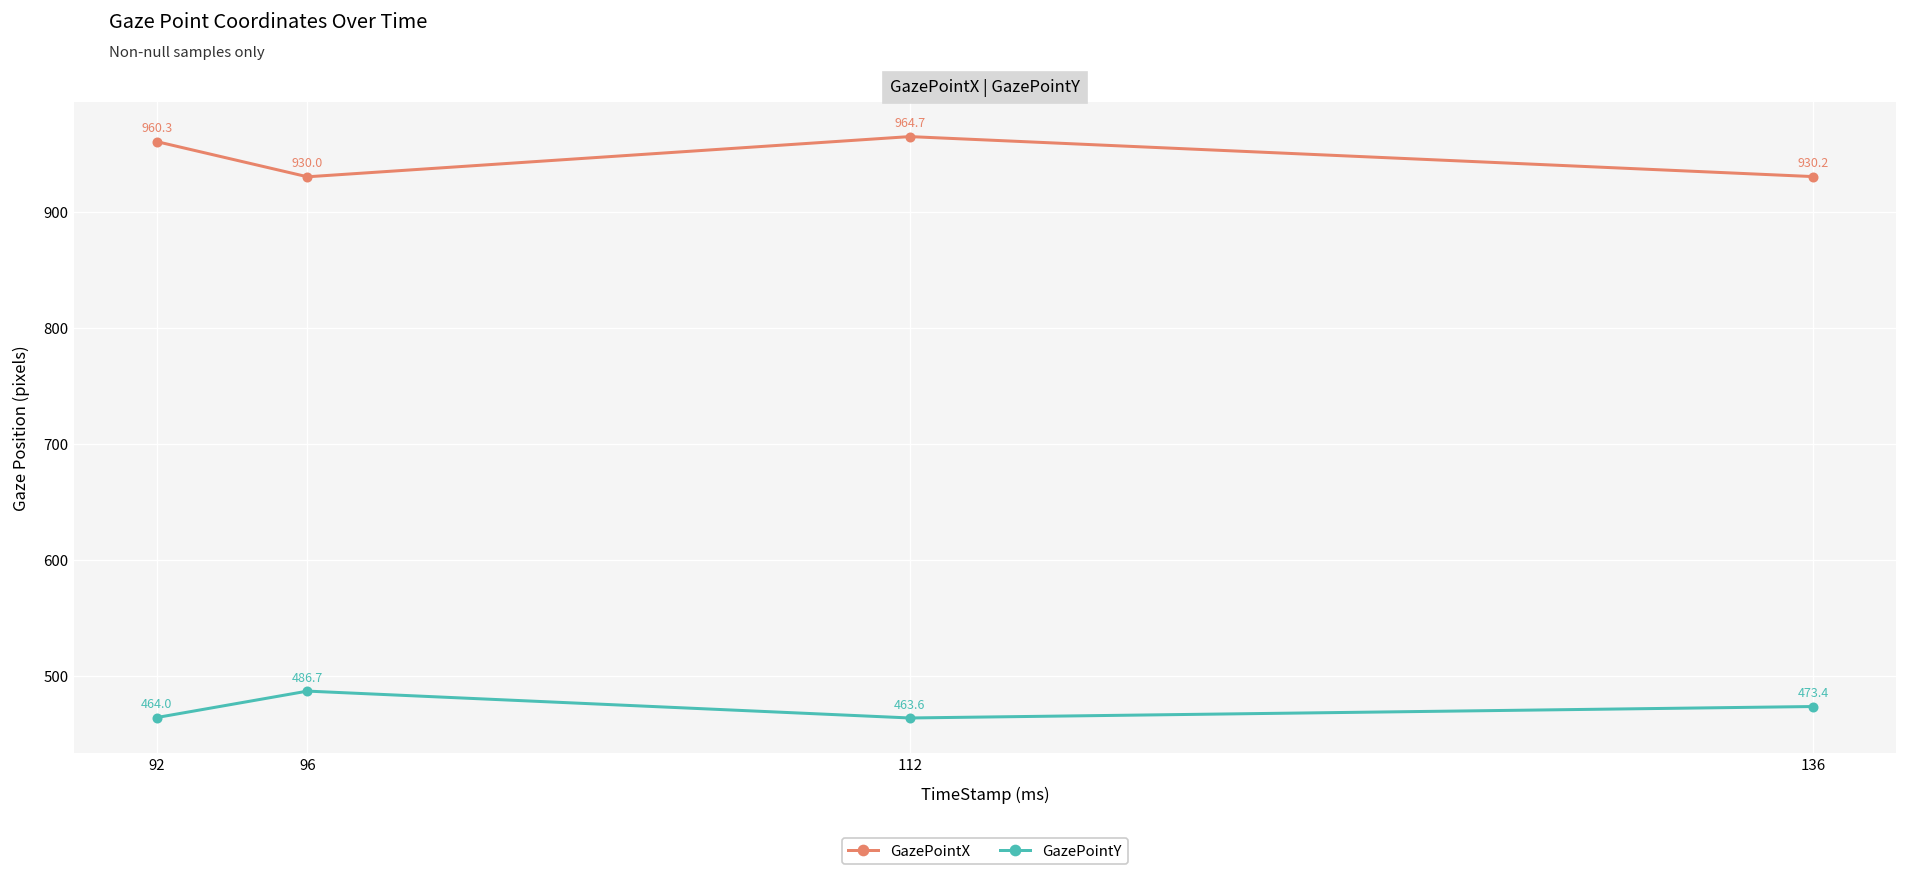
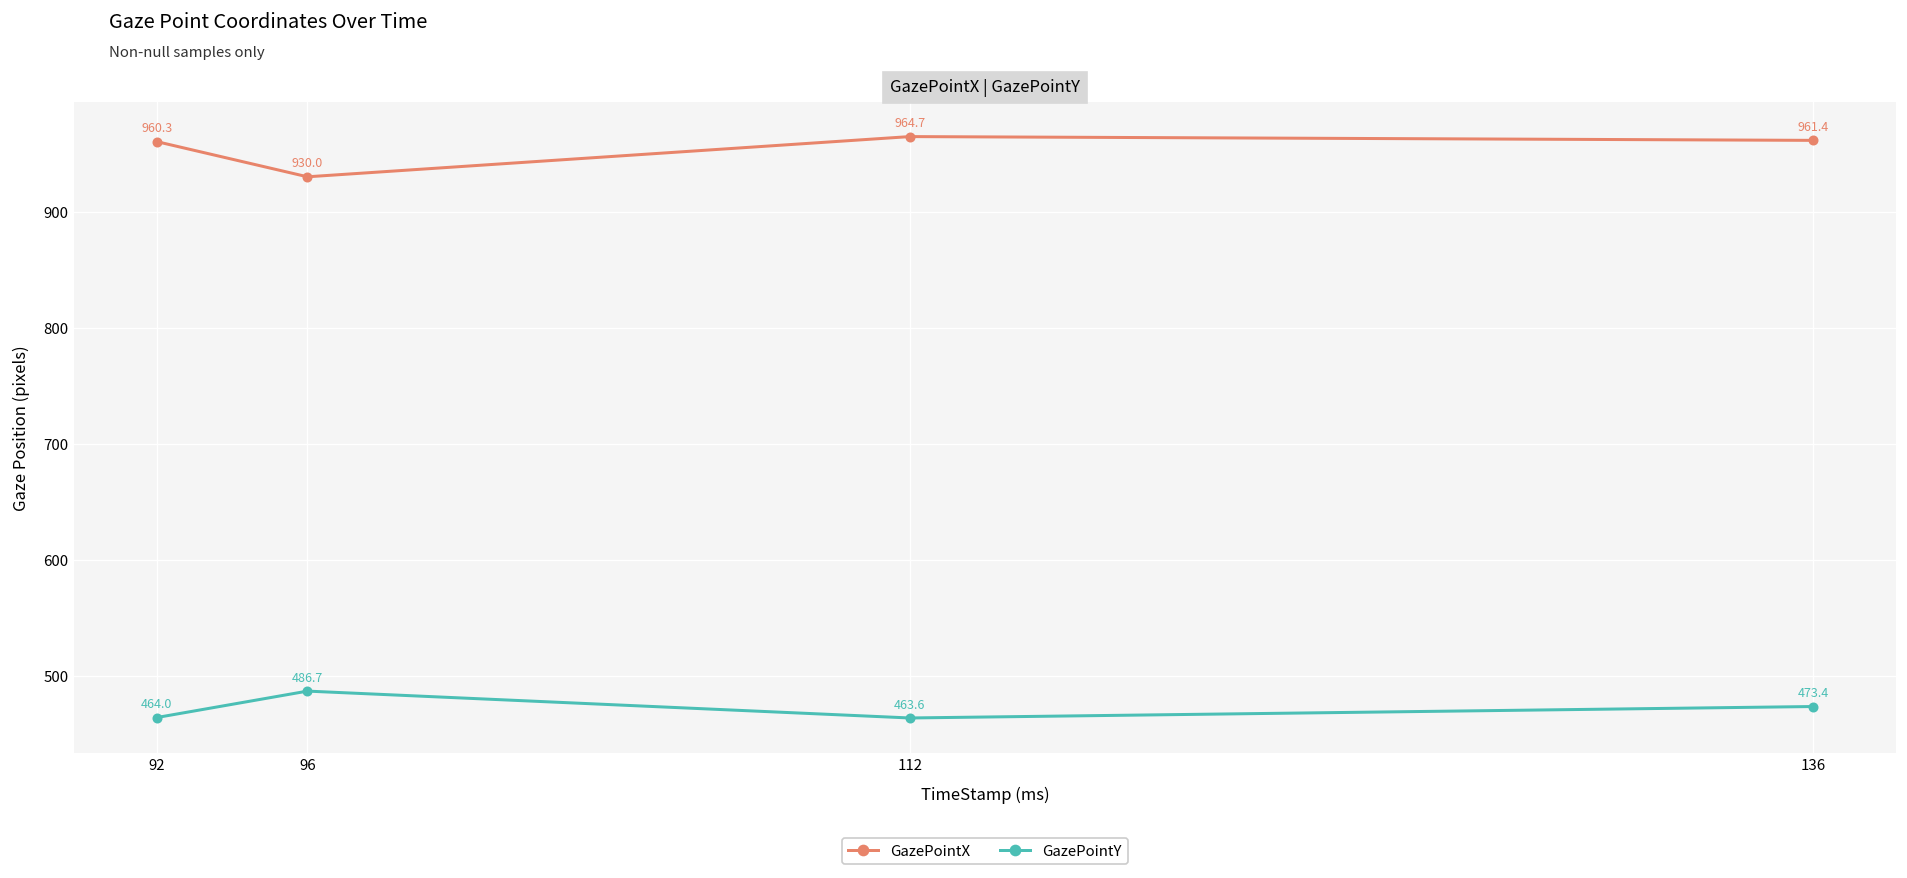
GazePointX, 136: 930.2 -> 961.4
